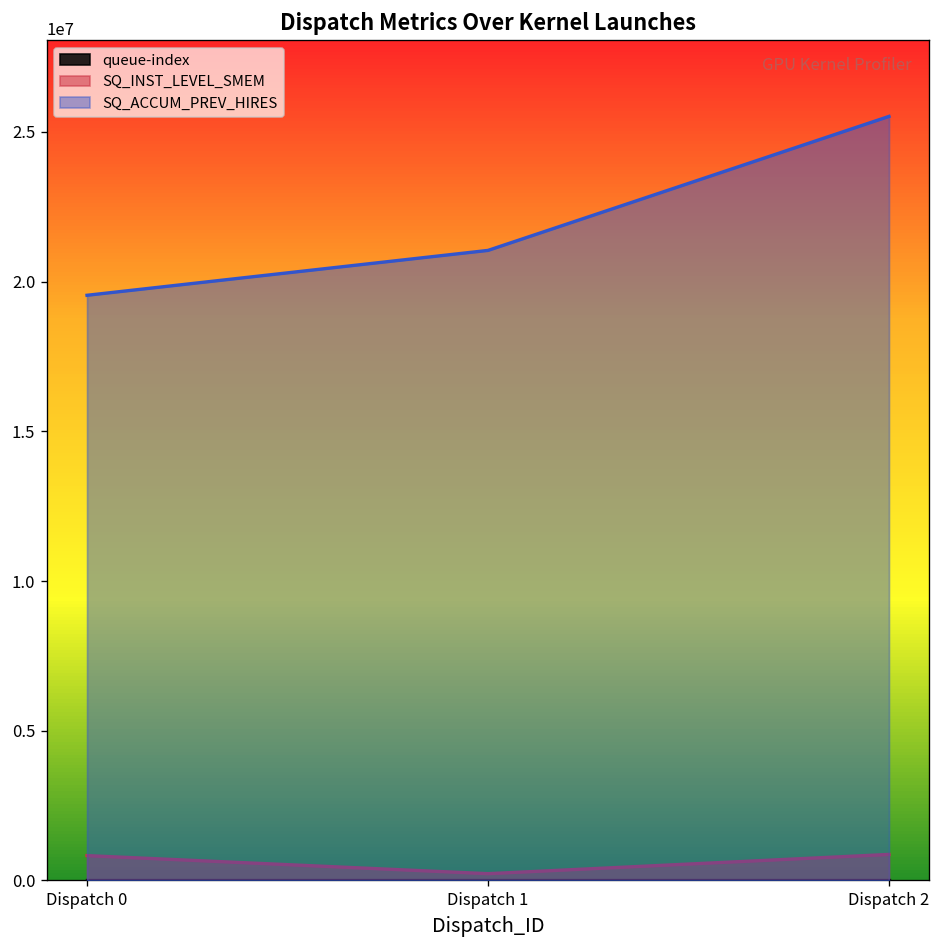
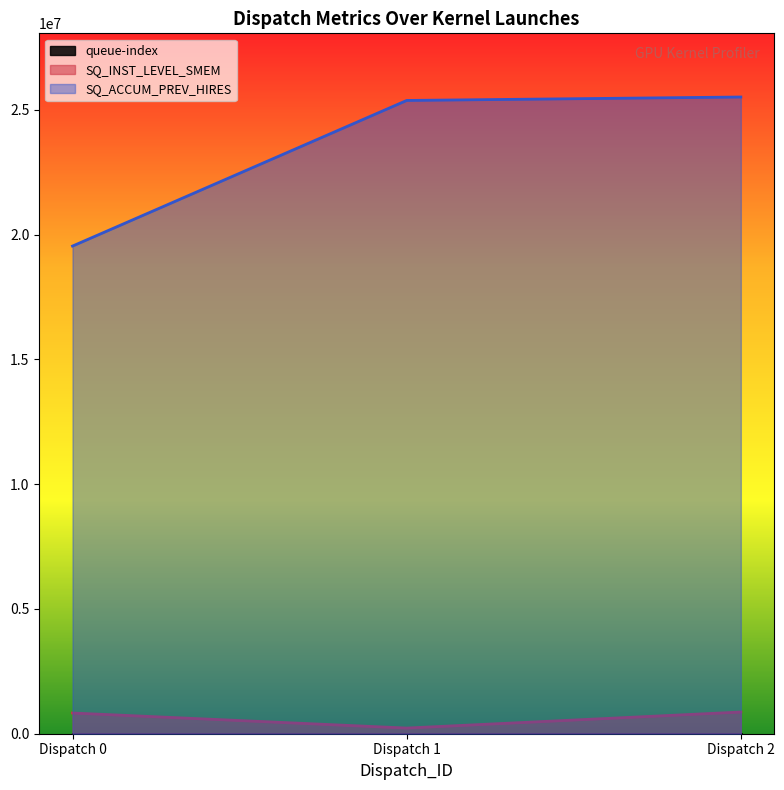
SQ_ACCUM_PREV_HIRES, Dispatch 1: 21000000 -> 25400000
